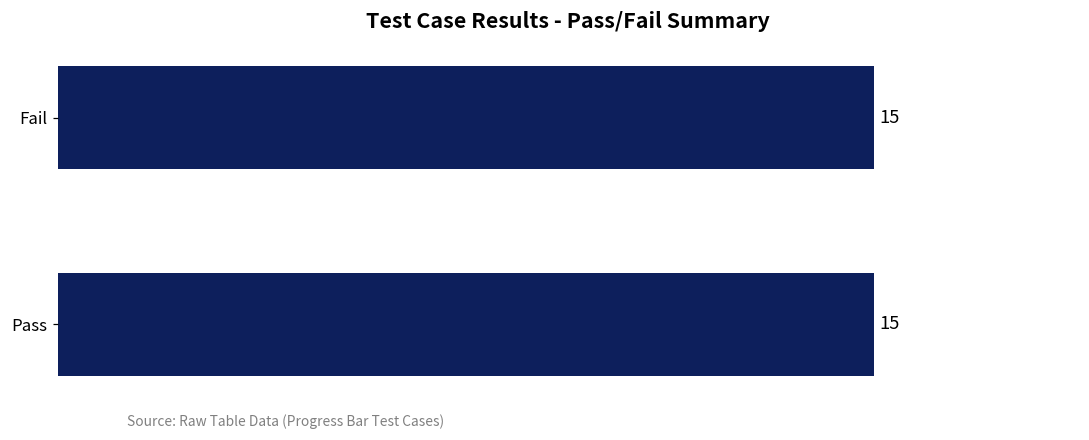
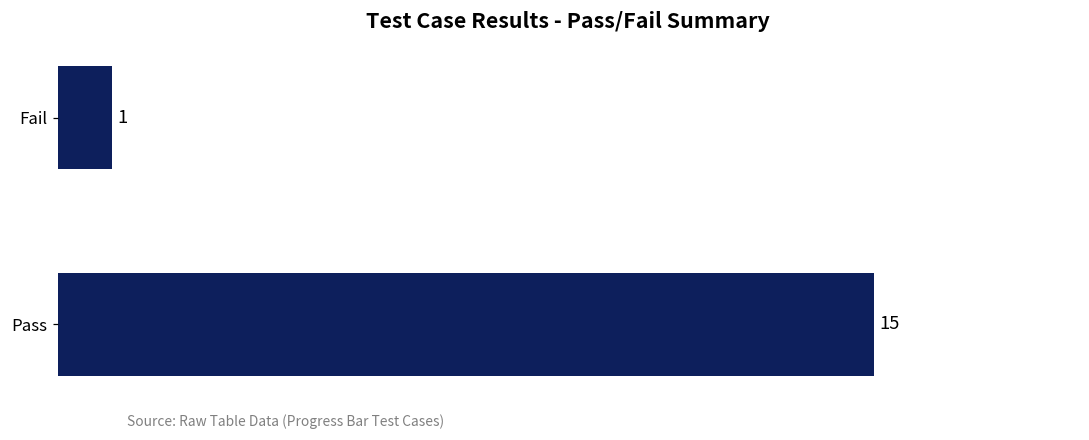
Fail: 15 -> 1
